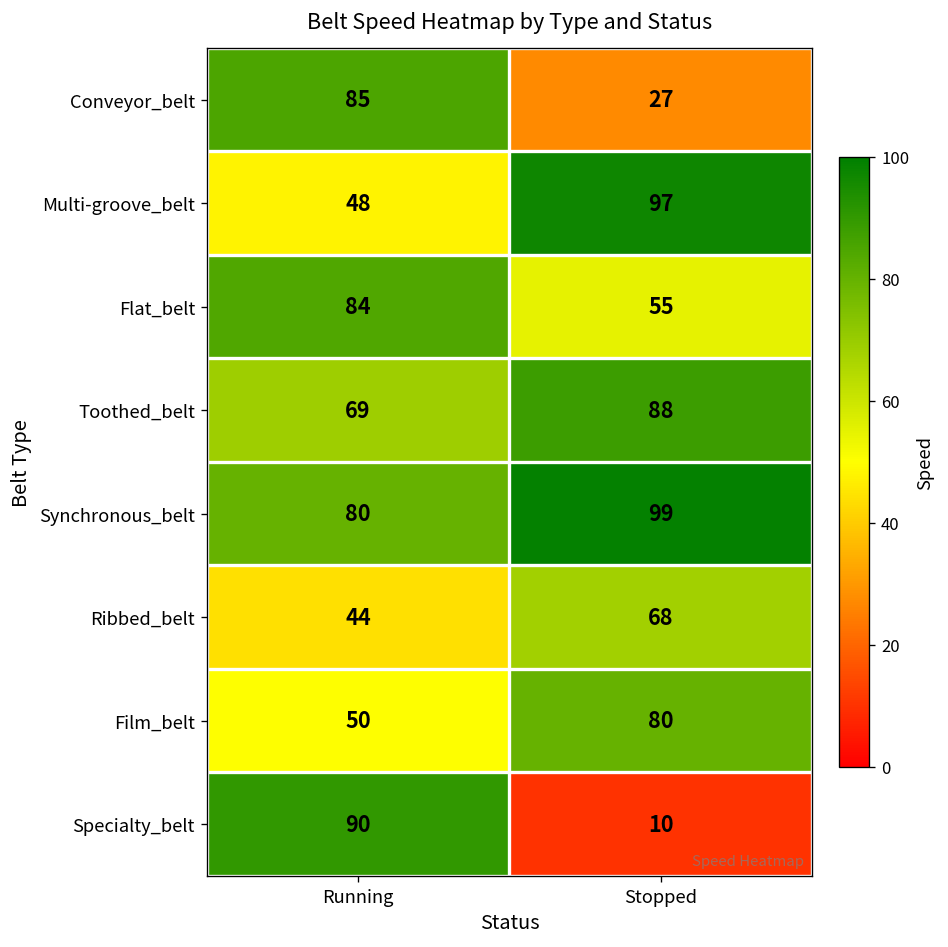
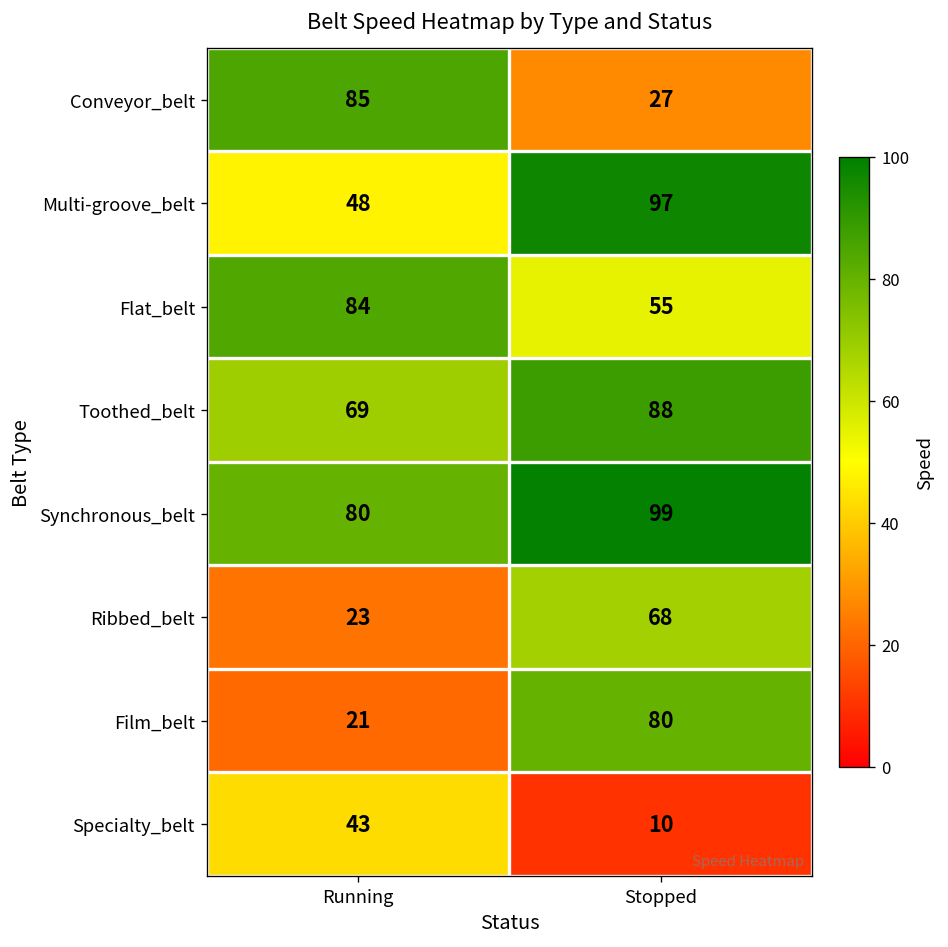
Ribbed_belt, Running: 44 -> 23
Film_belt, Running: 50 -> 21
Specialty_belt, Running: 90 -> 43
